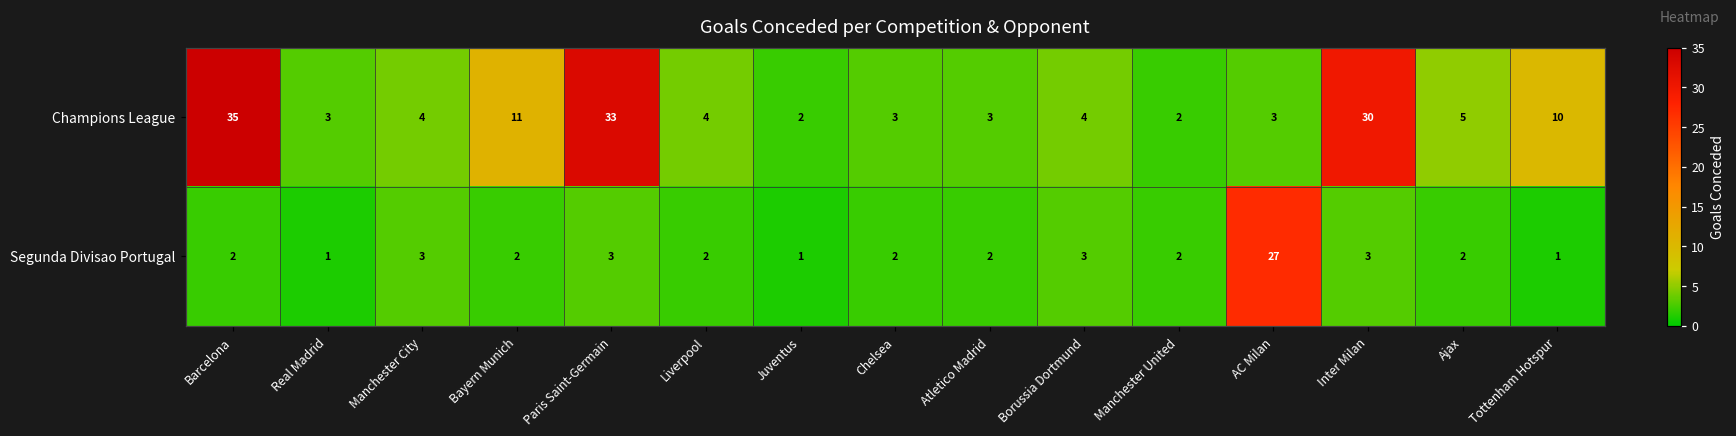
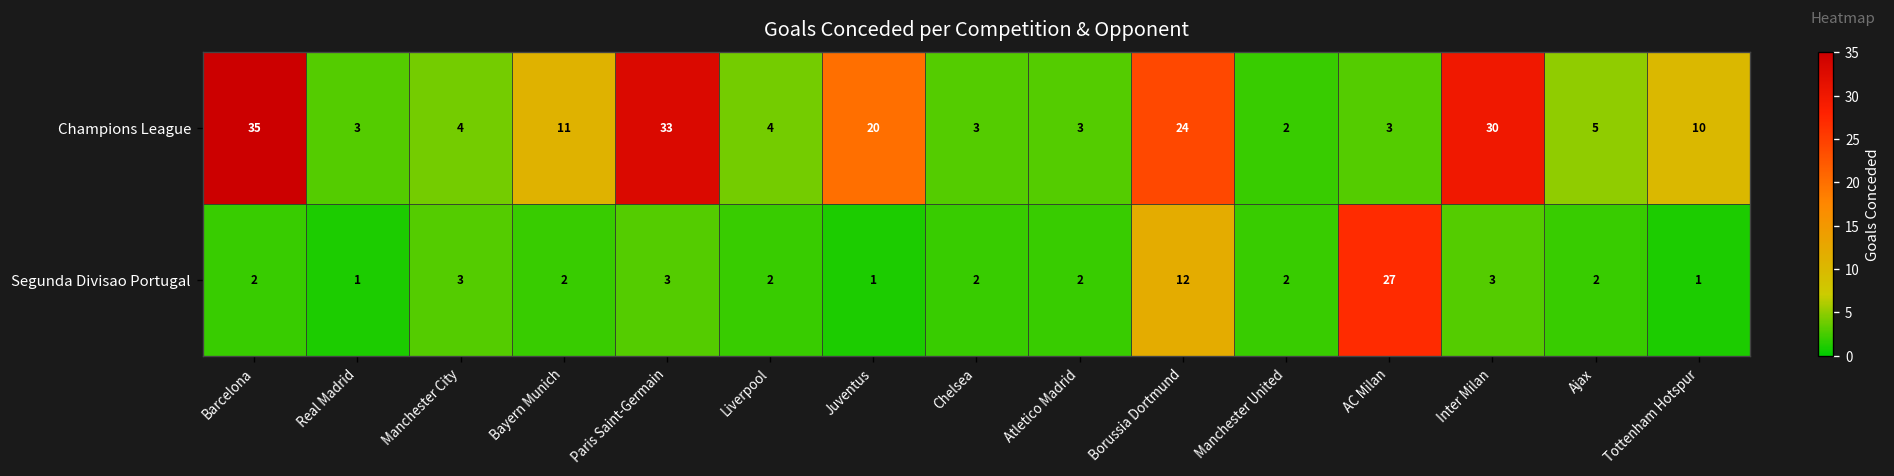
Champions League, Juventus: 2 -> 20
Champions League, Borussia Dortmund: 4 -> 24
Segunda Divisao Portugal, Borussia Dortmund: 3 -> 12
